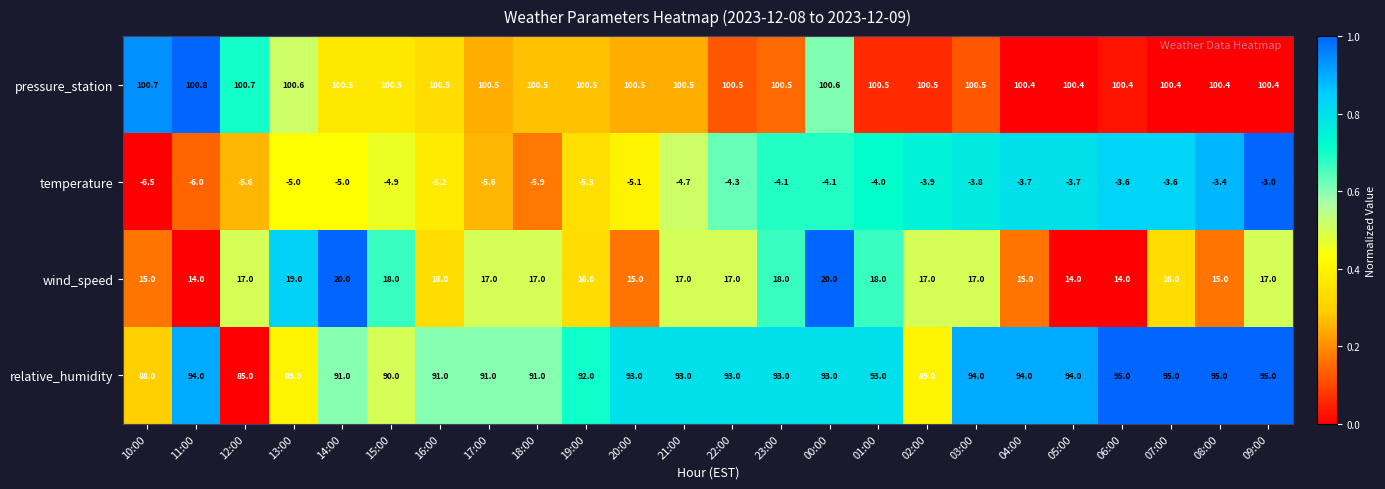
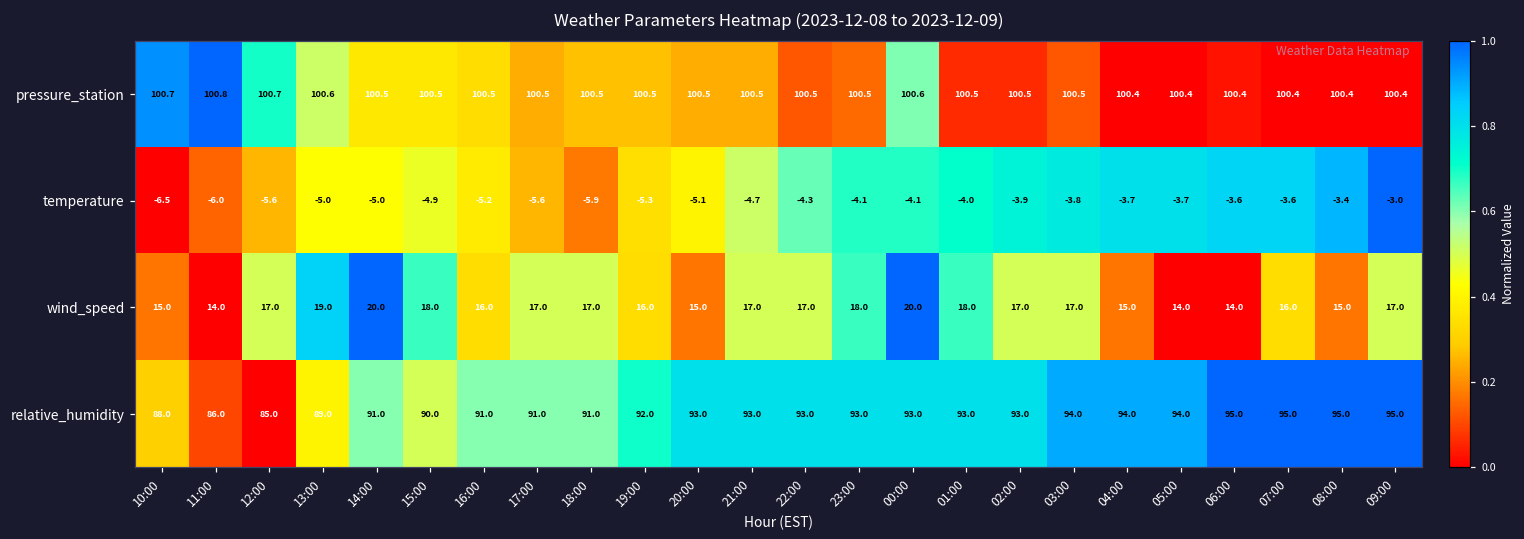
relative_humidity, 11:00: 94.0 -> 86.0
relative_humidity, 02:00: 89.0 -> 93.0
